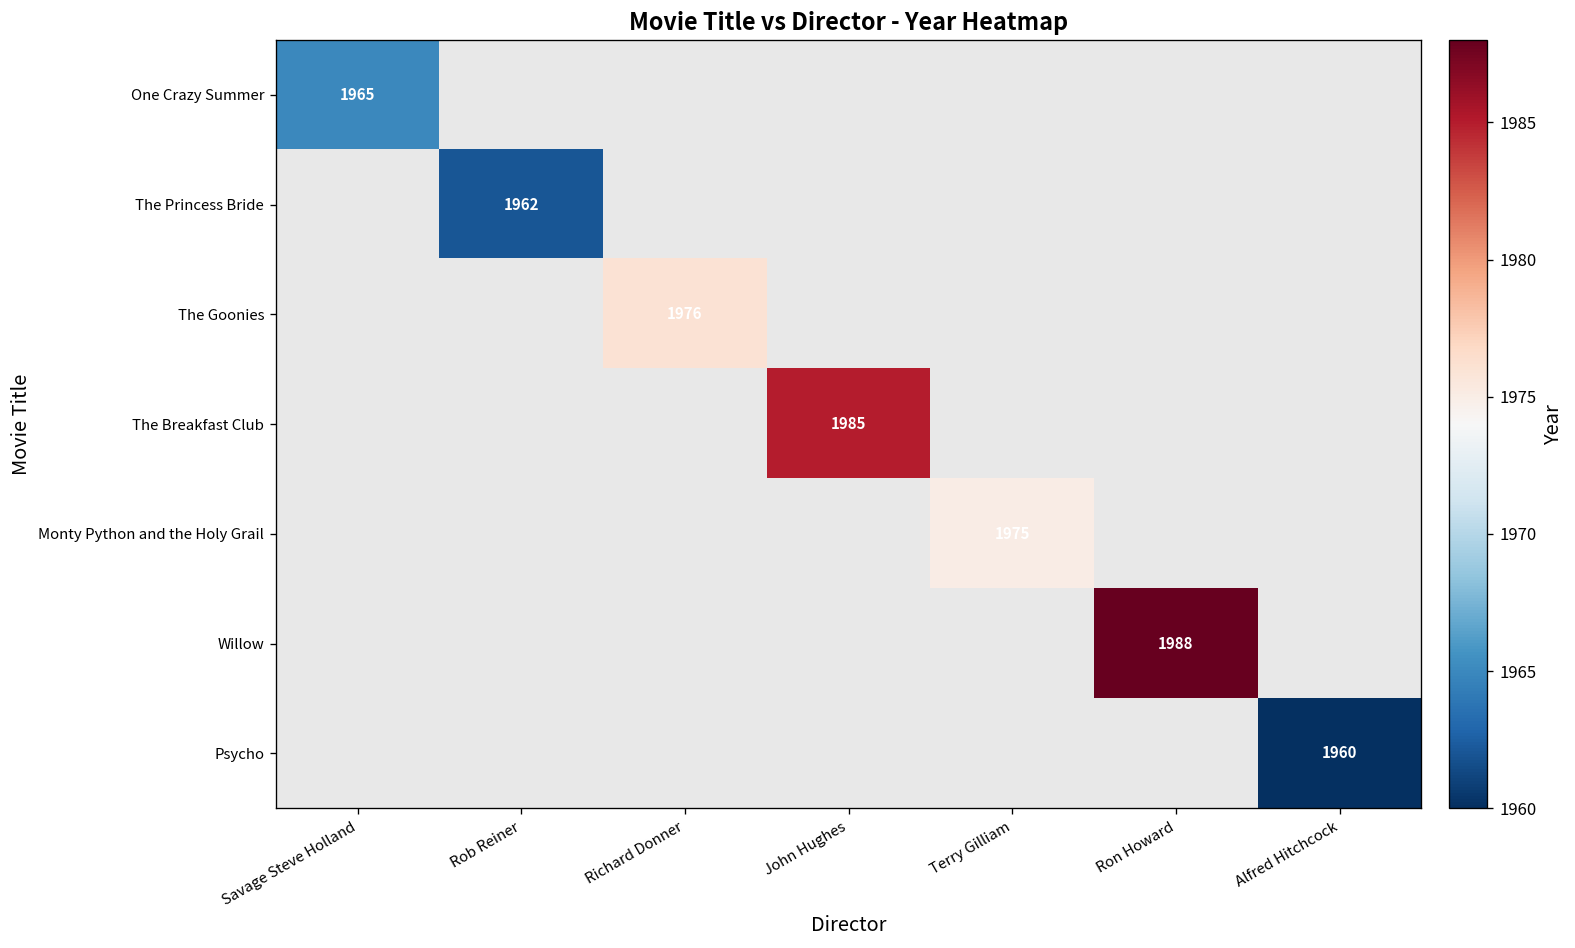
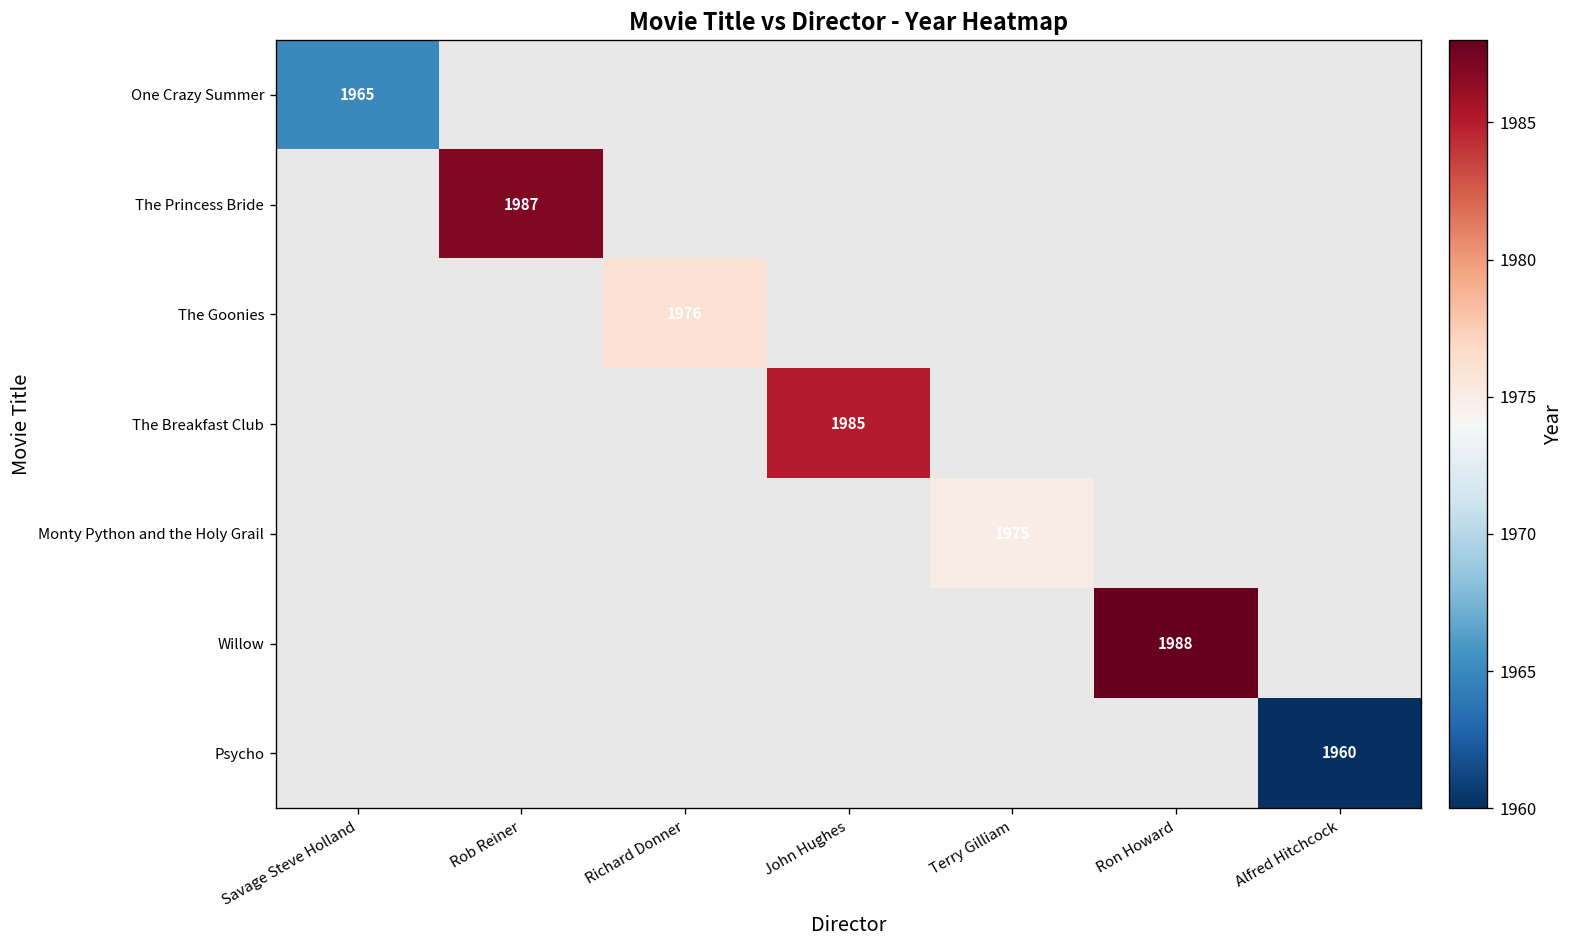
The Princess Bride, Rob Reiner: 1962 -> 1987
